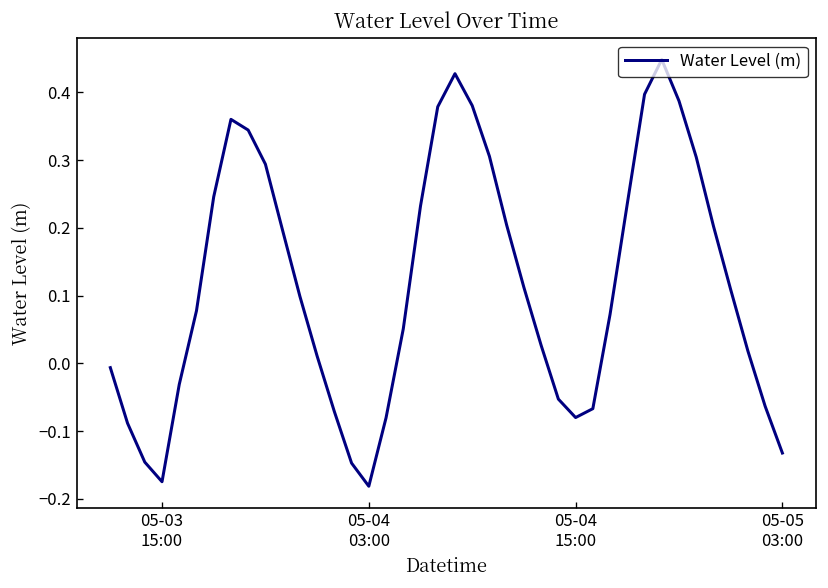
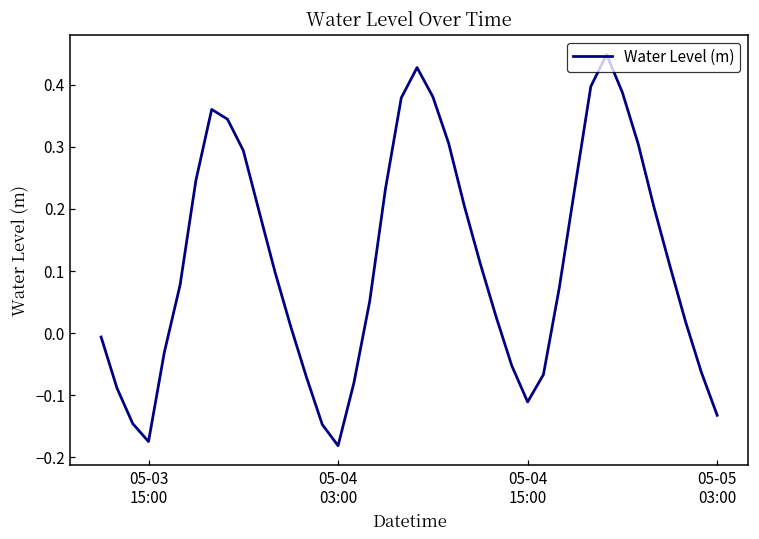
05-04 15:00: -0.08 -> -0.11
